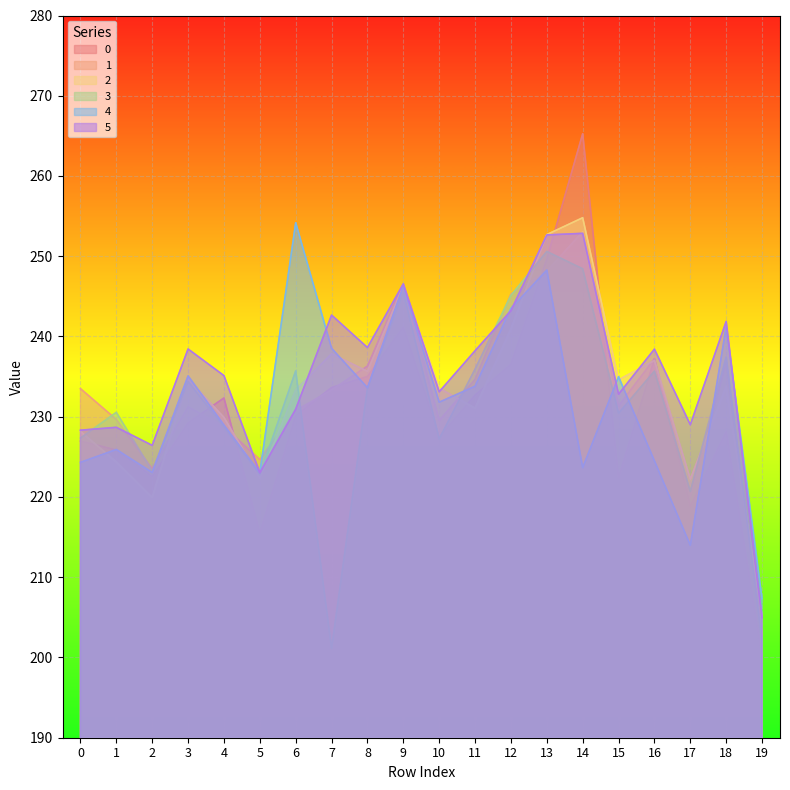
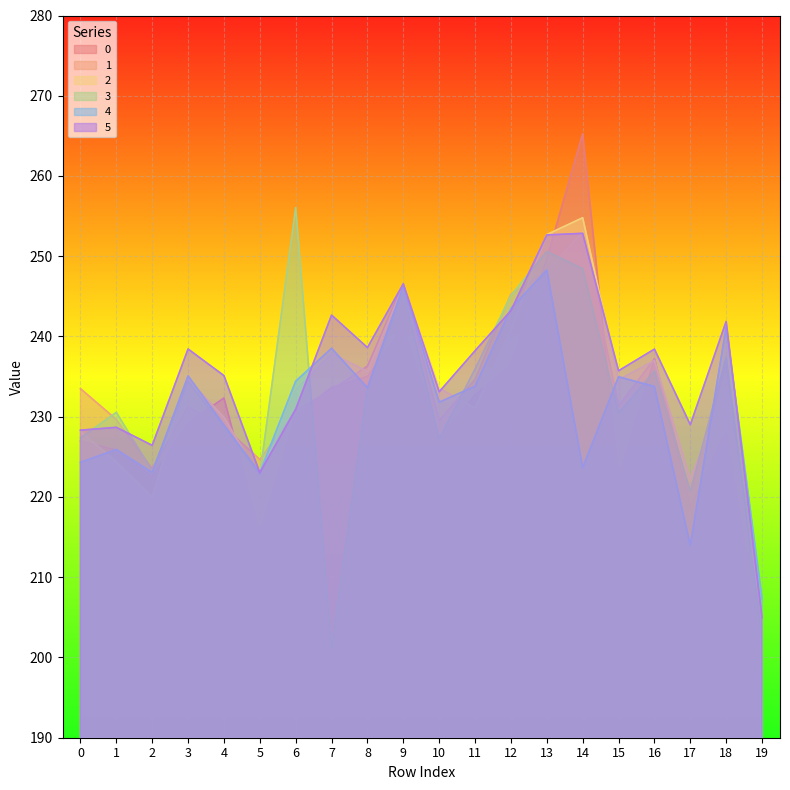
3, 6: 236 -> 256
4, 6: 254 -> 234
5, 15: 233 -> 236
4, 16: 224 -> 234
